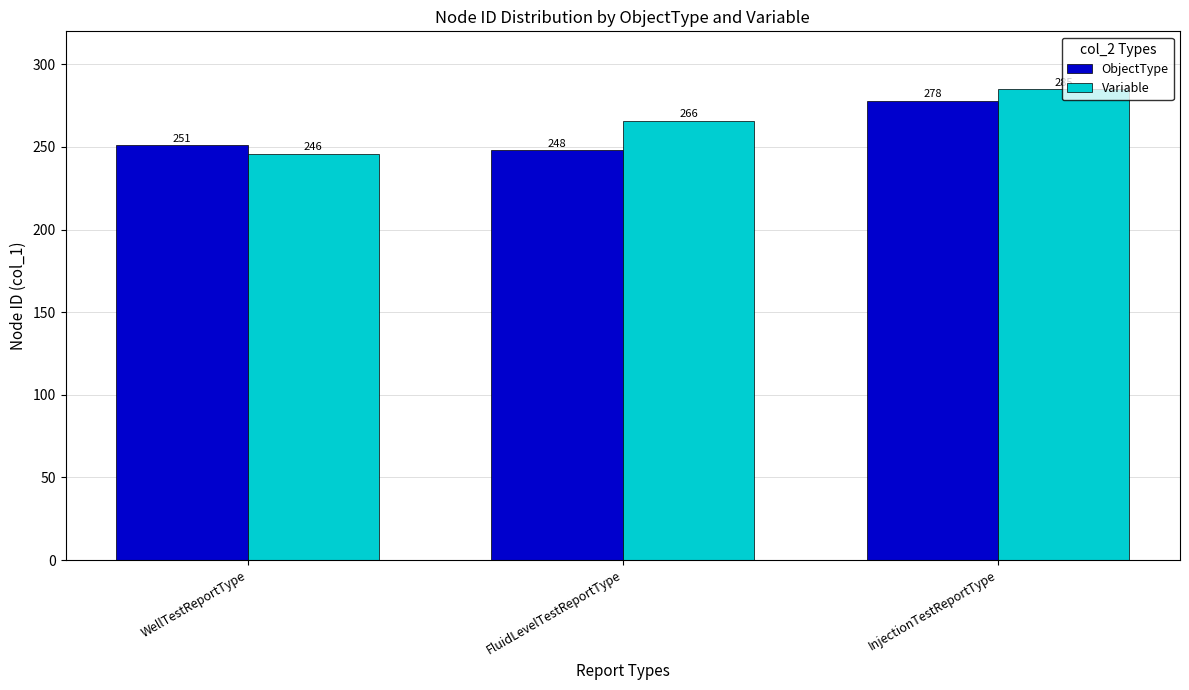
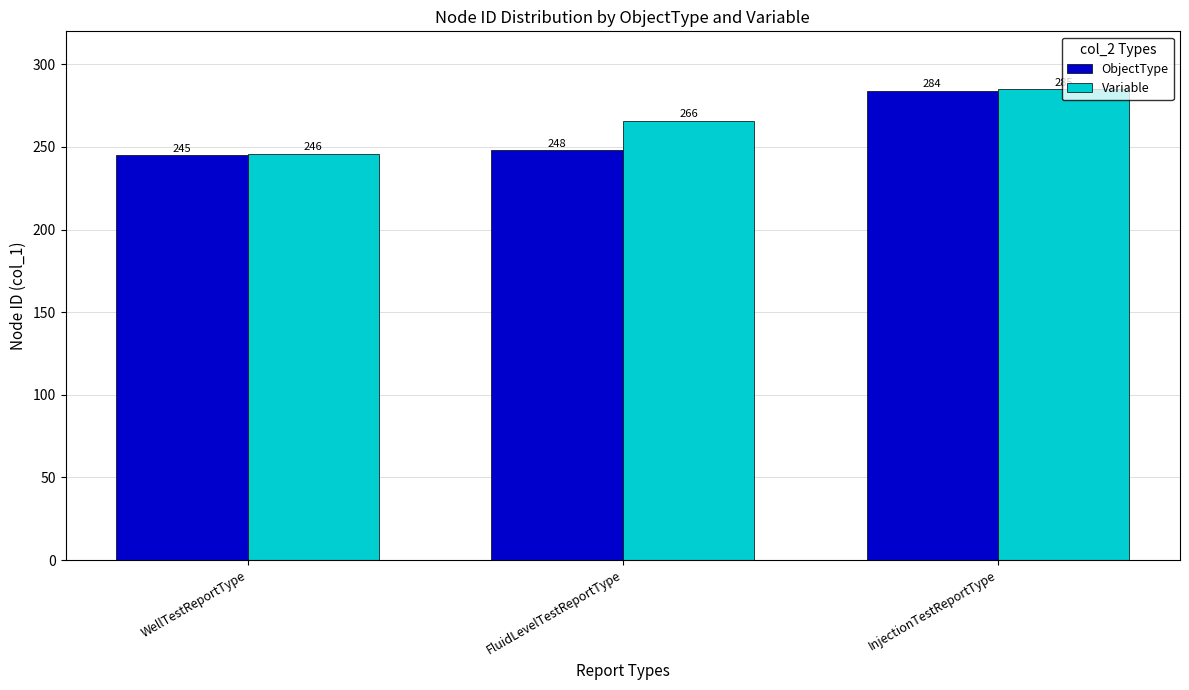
ObjectType, WellTestReportType: 251 -> 245
ObjectType, InjectionTestReportType: 278 -> 284
